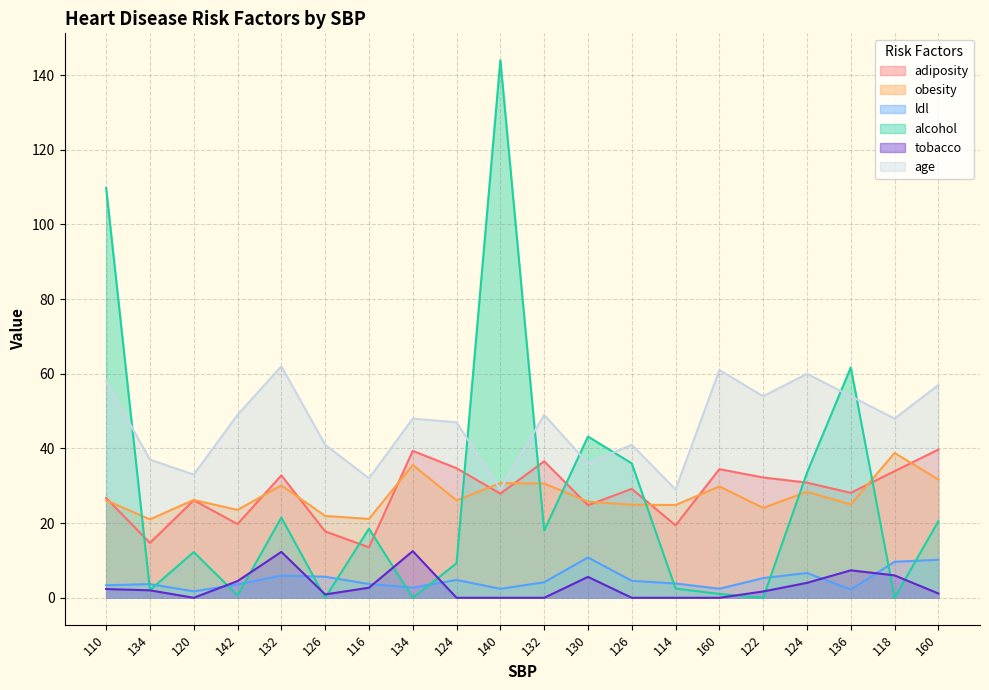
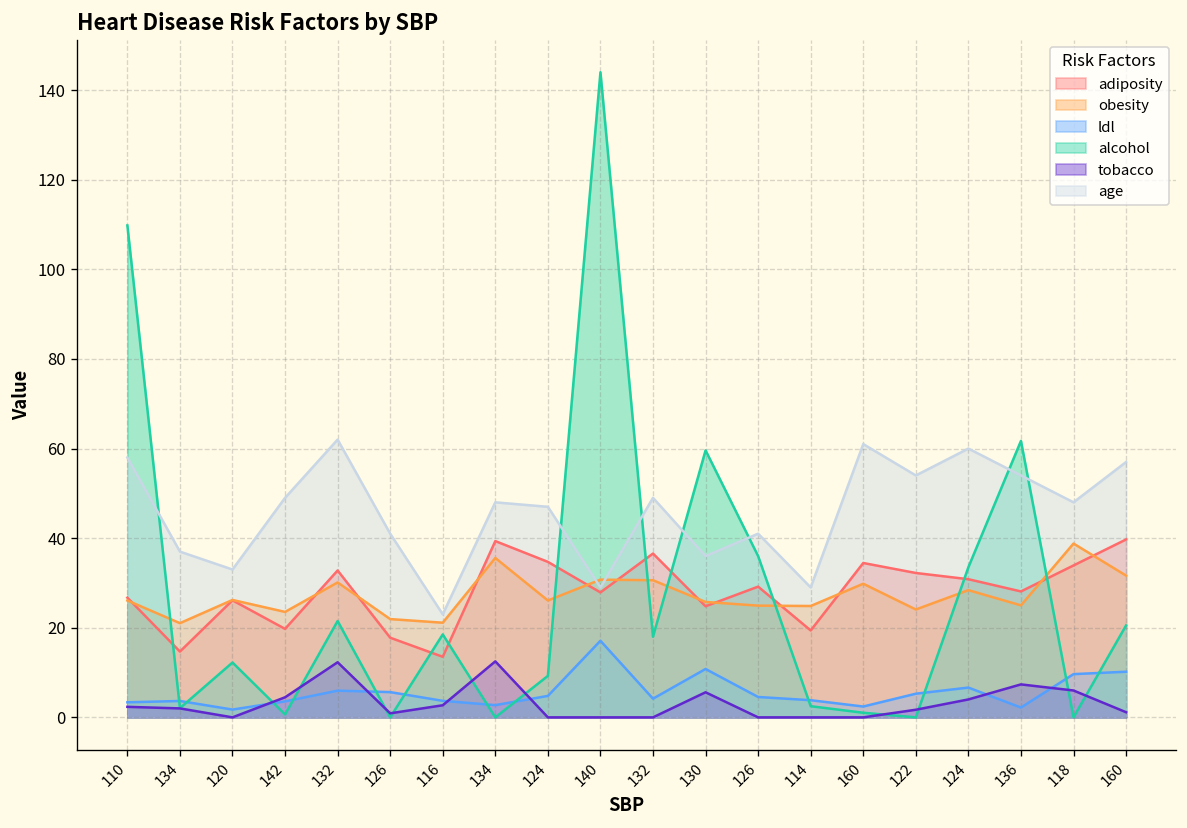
age, 116: 32 -> 23
ldl, 140: 2 -> 17
alcohol, 130: 43 -> 60
